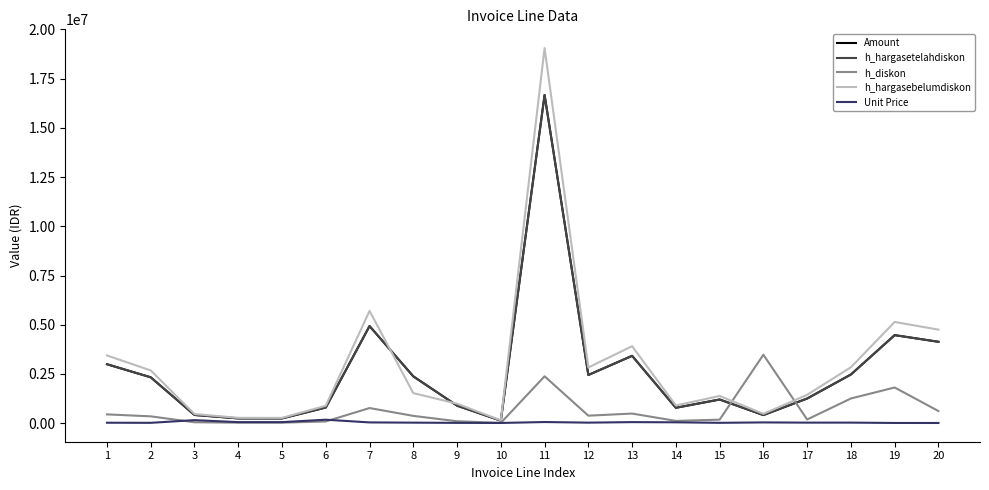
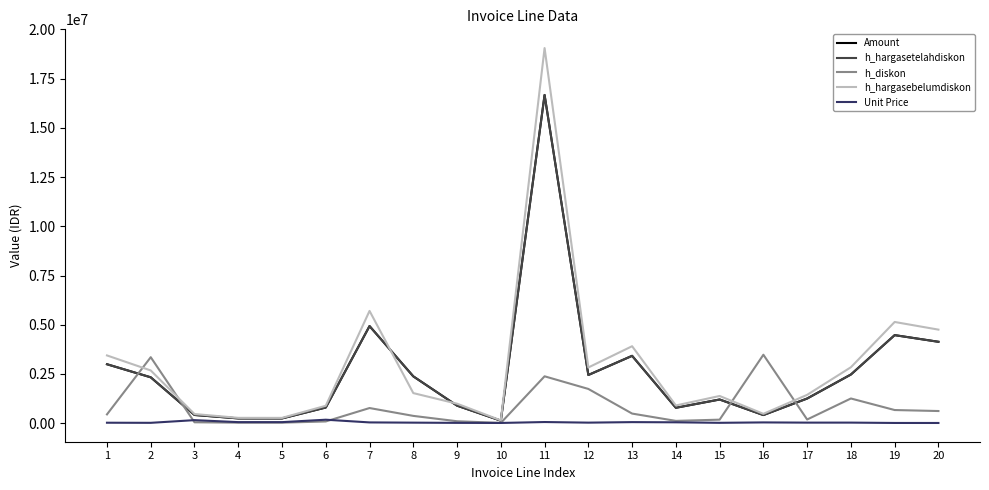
h_diskon, 2: 300000 -> 3400000
h_diskon, 12: 400000 -> 1700000
h_diskon, 19: 1800000 -> 700000
